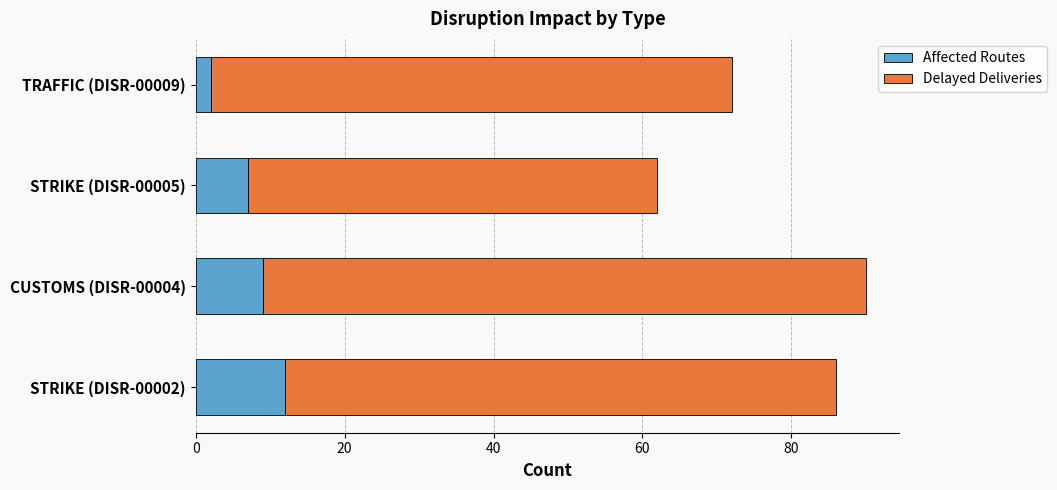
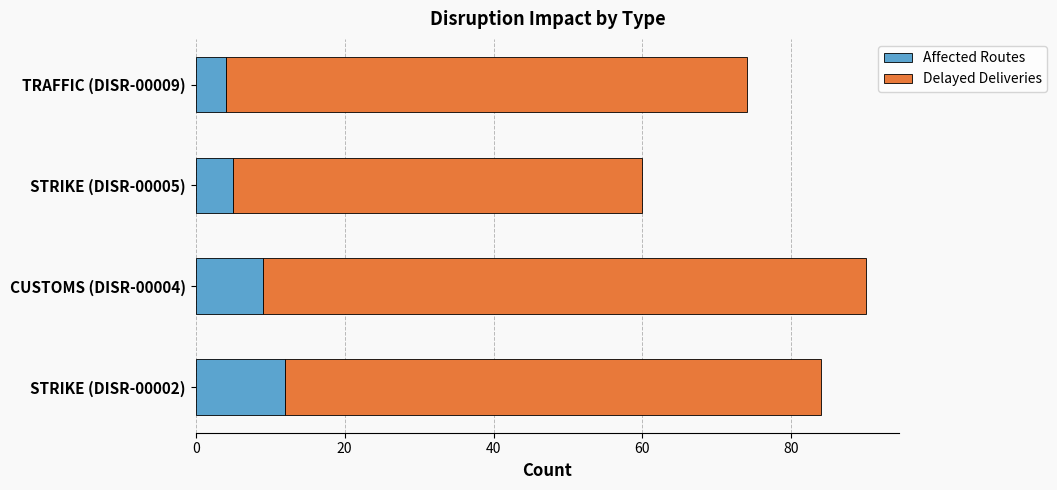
Affected Routes, TRAFFIC (DISR-00009): 2 -> 4
Affected Routes, STRIKE (DISR-00005): 7 -> 5
Delayed Deliveries, STRIKE (DISR-00002): 74 -> 72
